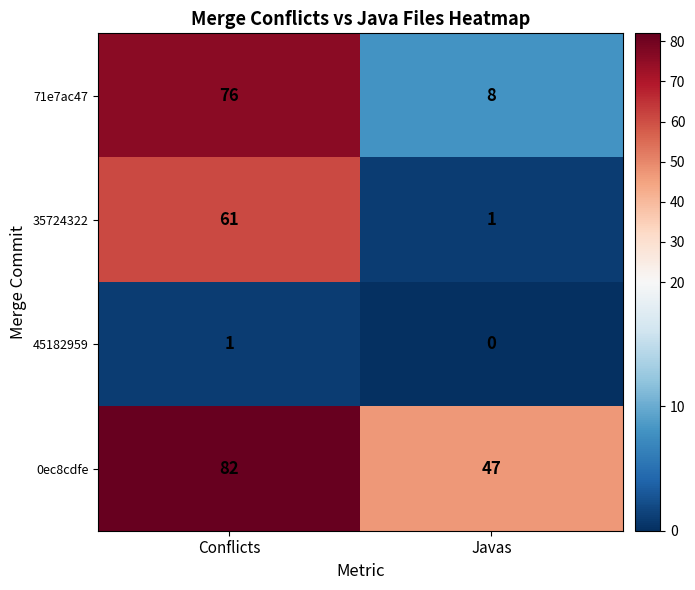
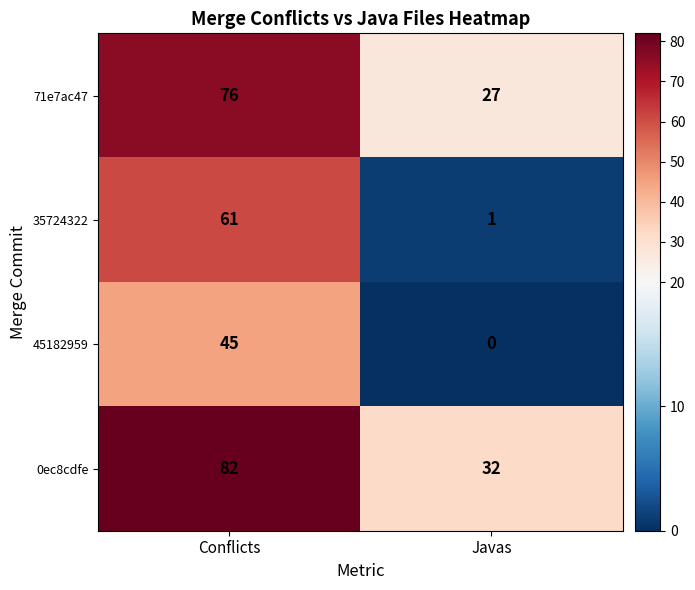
71e7ac47, Javas: 8 -> 27
45182959, Conflicts: 1 -> 45
0ec8cdfe, Javas: 47 -> 32
